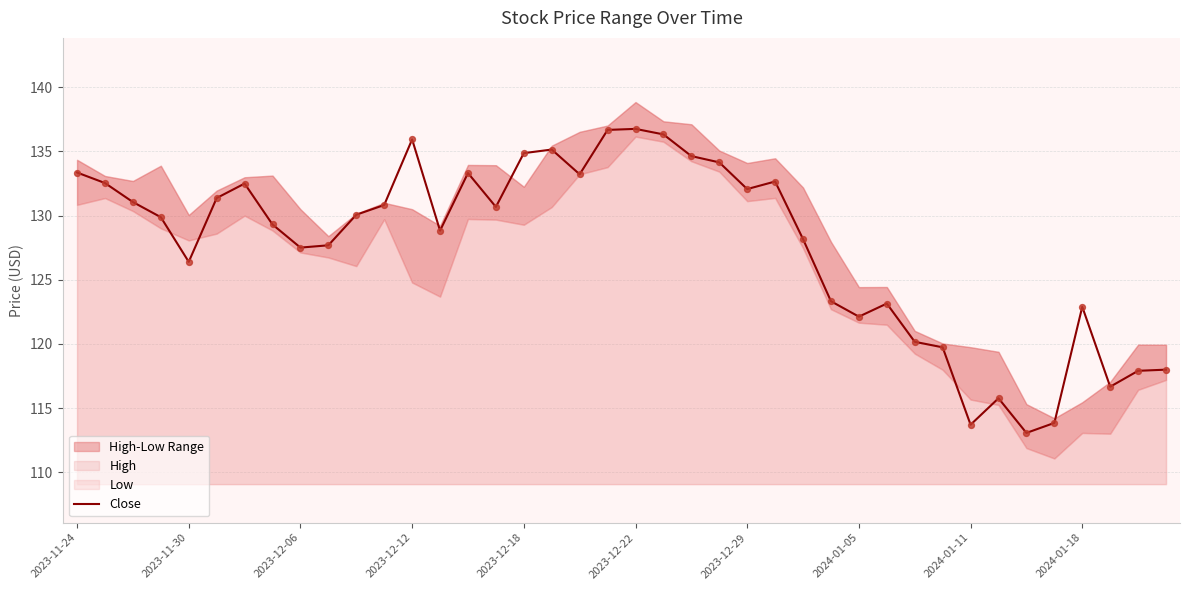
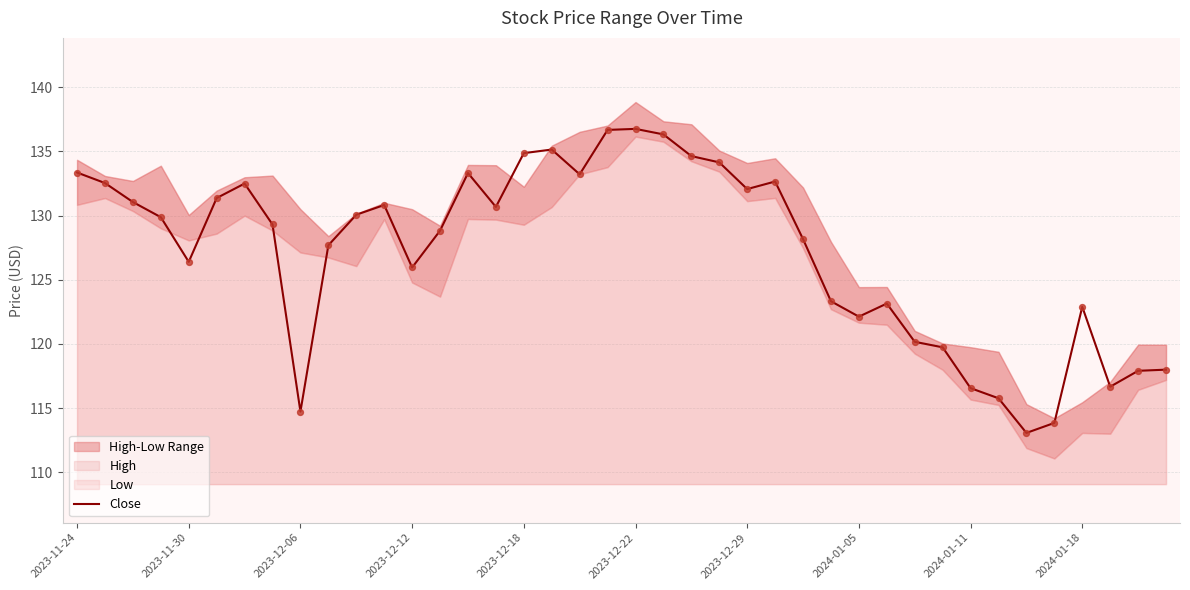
Close, 2023-12-06: 127.5 -> 114.7
Close, 2023-12-12: 135.9 -> 126.0
Close, 2024-01-11: 113.7 -> 116.6
